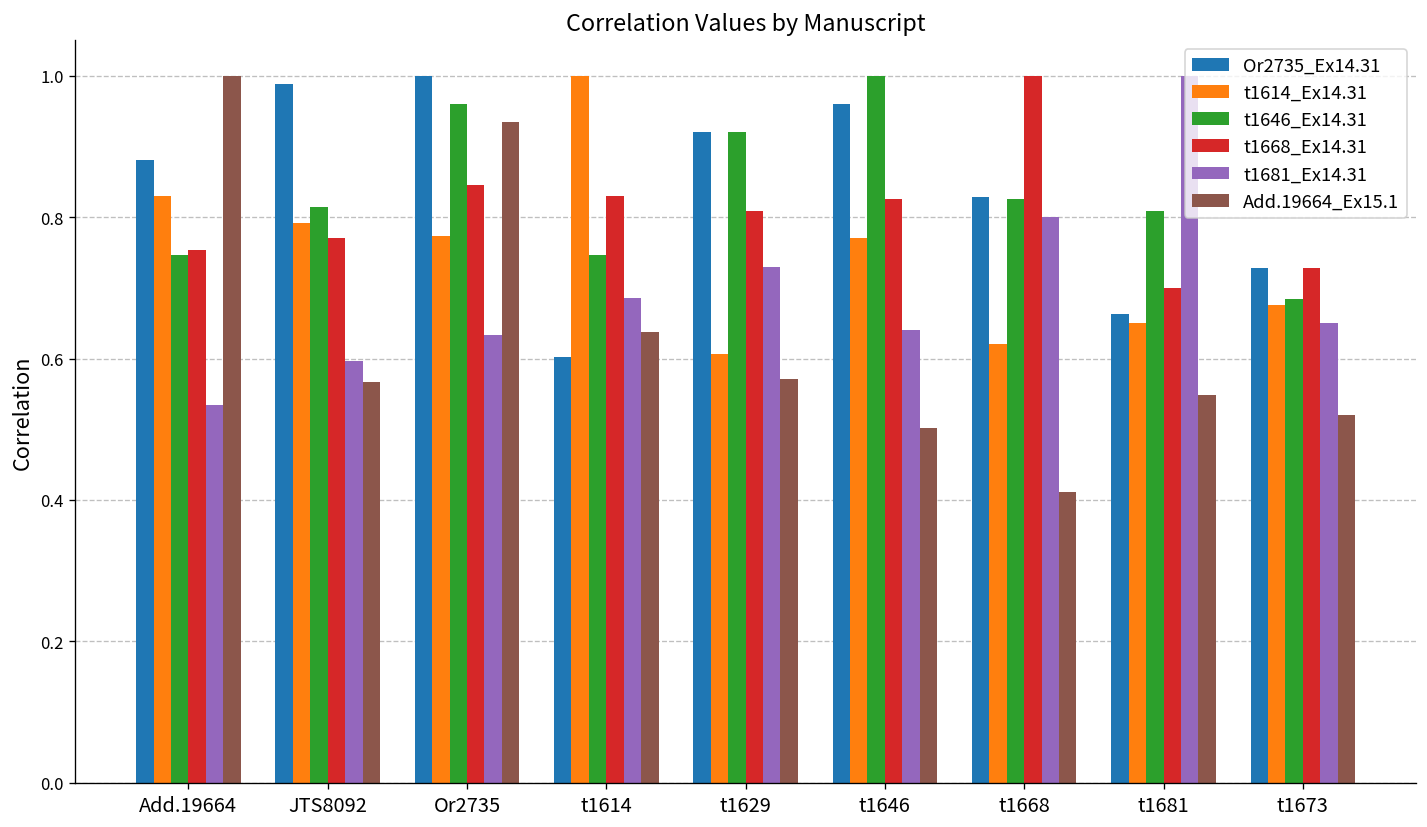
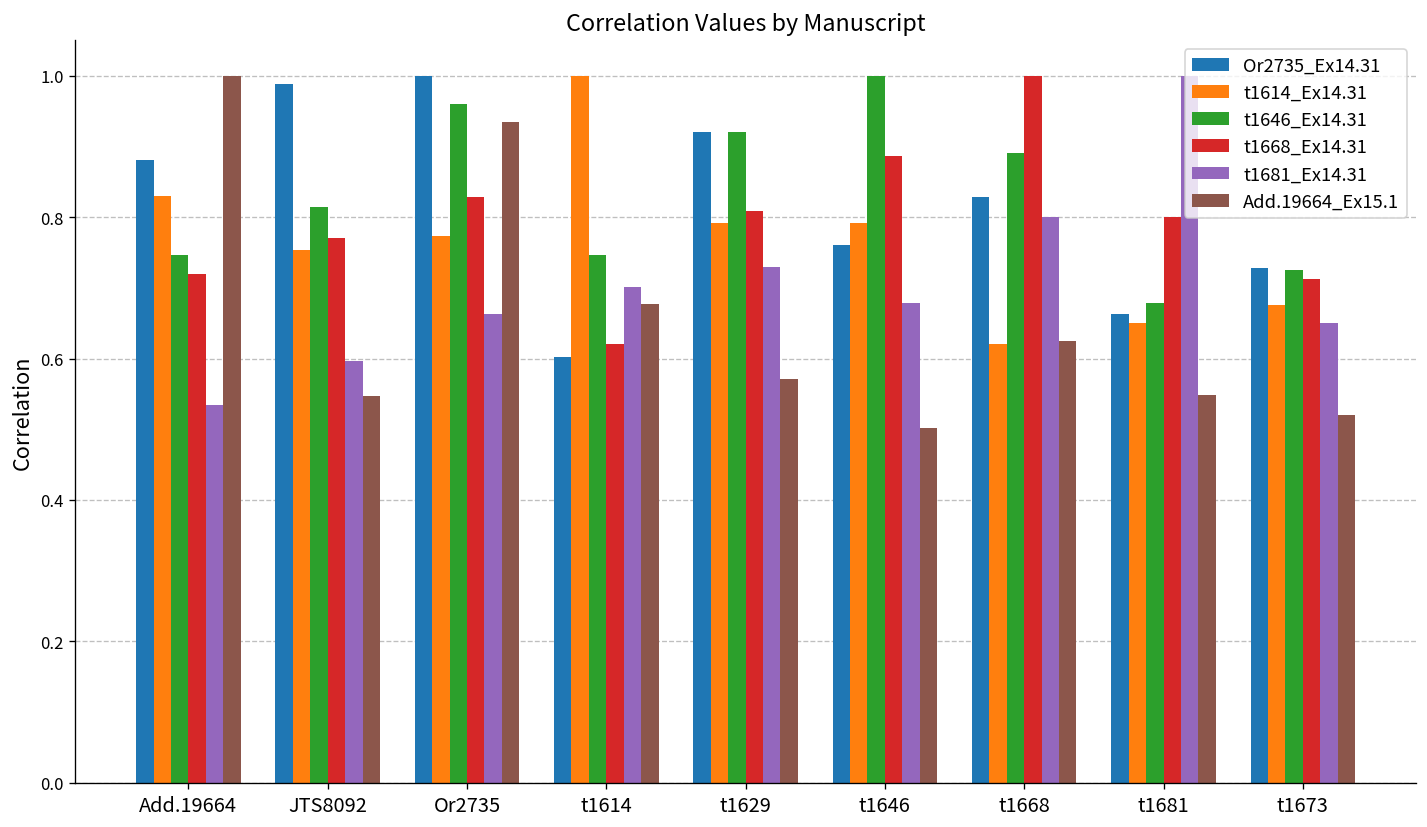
t1668_Ex14.31, Add.19664: 0.75 -> 0.72
t1614_Ex14.31, JTS8092: 0.79 -> 0.75
Add.19664_Ex15.1, JTS8092: 0.57 -> 0.55
t1668_Ex14.31, Or2735: 0.85 -> 0.83
t1681_Ex14.31, Or2735: 0.63 -> 0.66
t1668_Ex14.31, t1614: 0.83 -> 0.62
t1681_Ex14.31, t1614: 0.69 -> 0.70
Add.19664_Ex15.1, t1614: 0.64 -> 0.68
t1614_Ex14.31, t1629: 0.61 -> 0.79
Or2735_Ex14.31, t1646: 0.96 -> 0.76
t1614_Ex14.31, t1646: 0.77 -> 0.79
t1668_Ex14.31, t1646: 0.83 -> 0.89
t1681_Ex14.31, t1646: 0.64 -> 0.68
t1646_Ex14.31, t1668: 0.83 -> 0.89
Add.19664_Ex15.1, t1668: 0.41 -> 0.63
t1646_Ex14.31, t1681: 0.81 -> 0.68
t1668_Ex14.31, t1681: 0.7 -> 0.8
t1646_Ex14.31, t1673: 0.68 -> 0.73
t1668_Ex14.31, t1673: 0.73 -> 0.71
